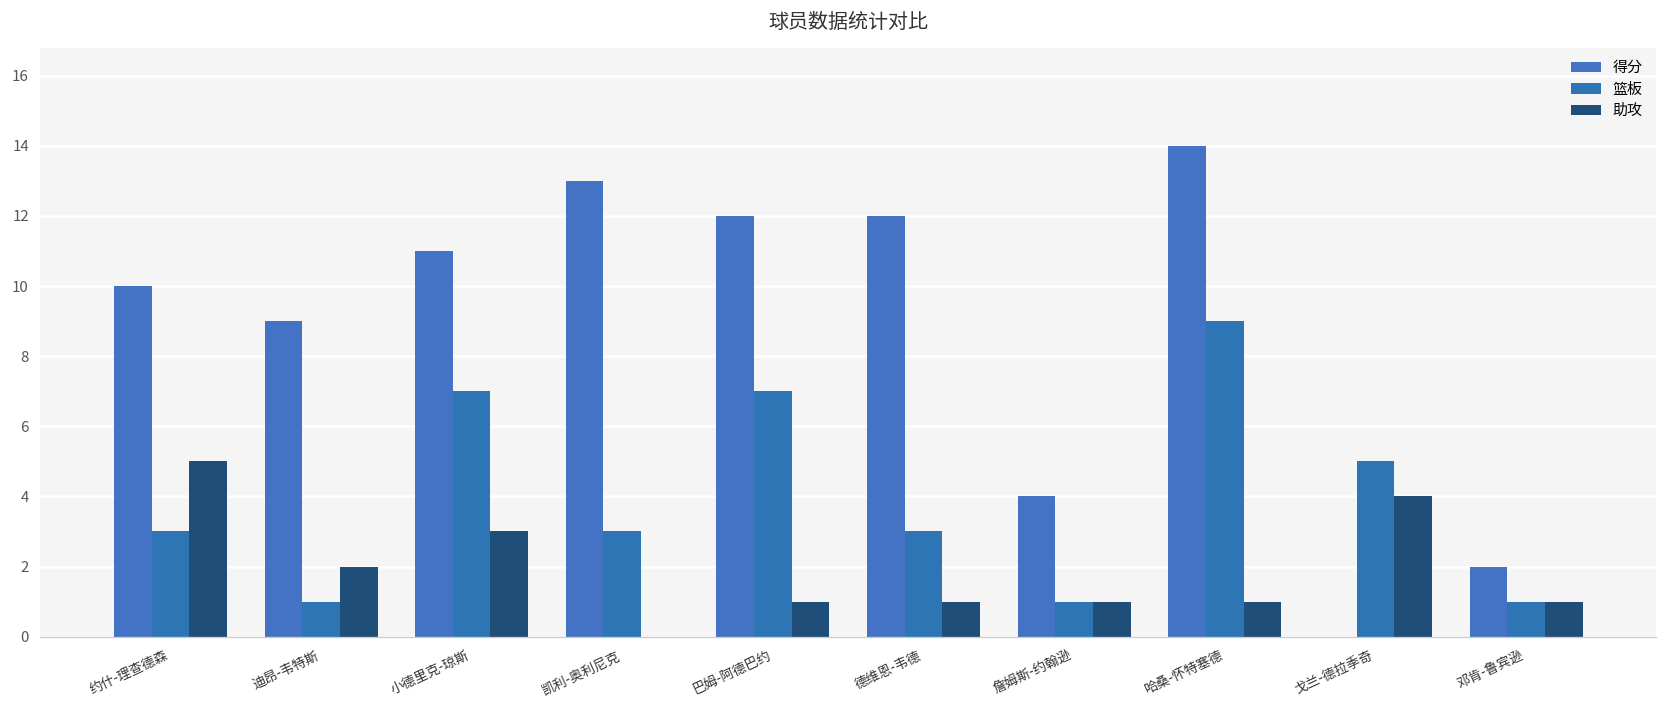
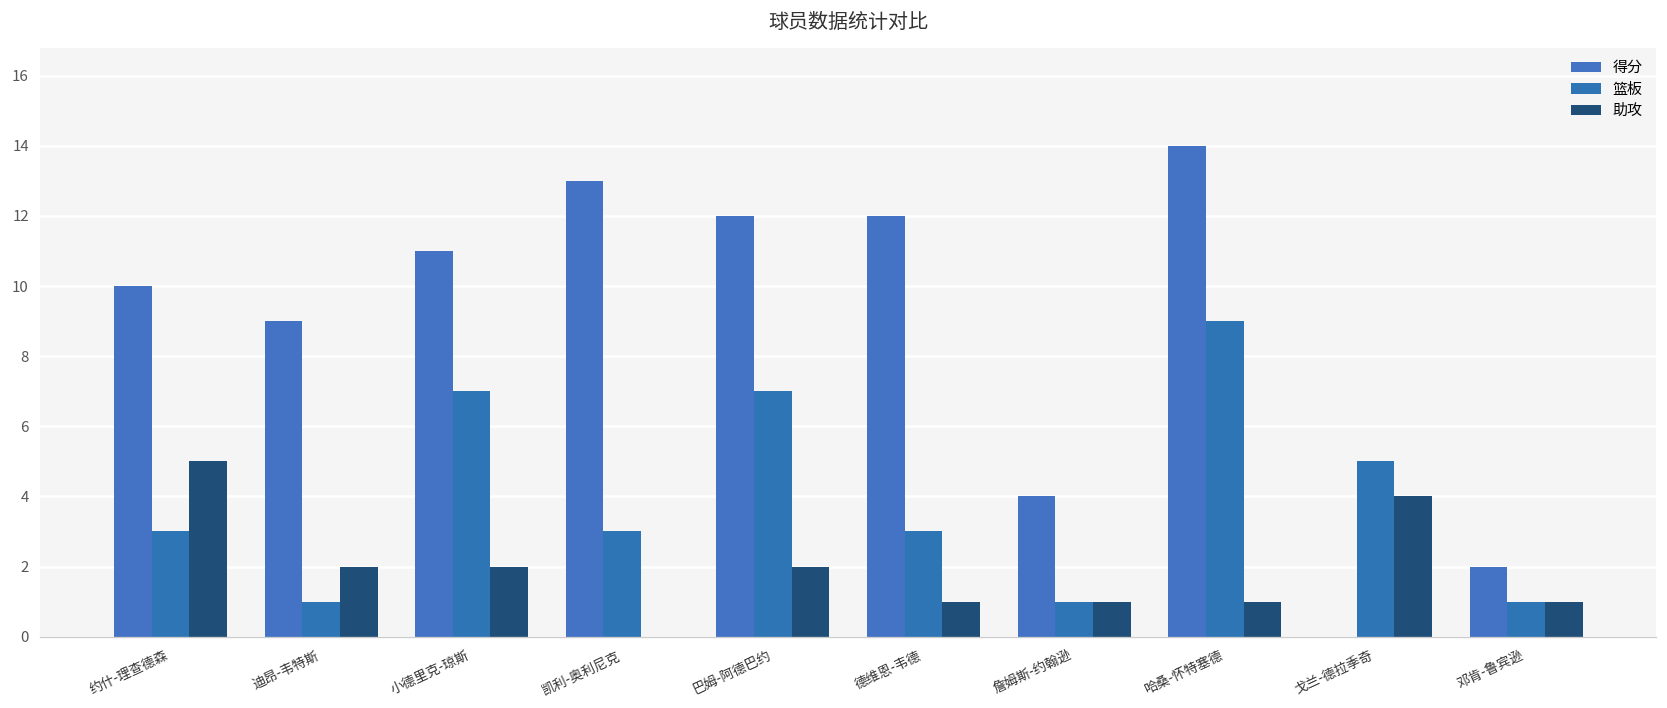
助攻, 小德里克-琼斯: 3 -> 2
助攻, 巴姆-阿德巴约: 1 -> 2
